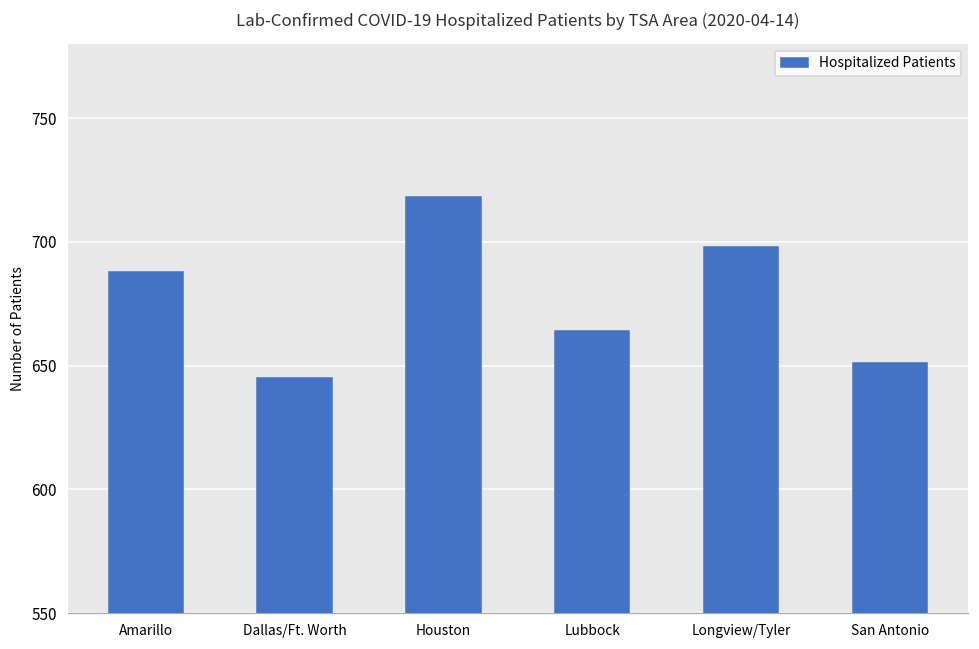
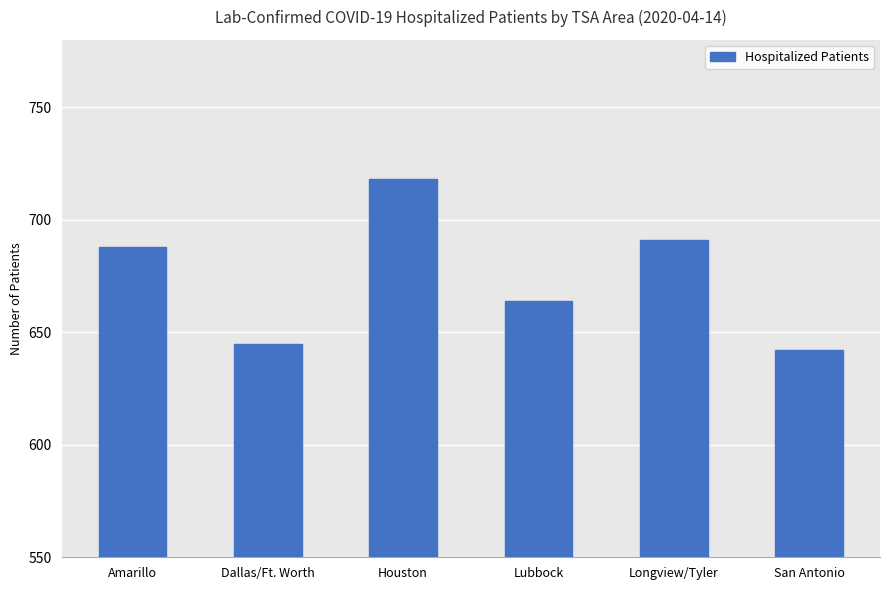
Longview/Tyler: 698 -> 691
San Antonio: 651 -> 642
